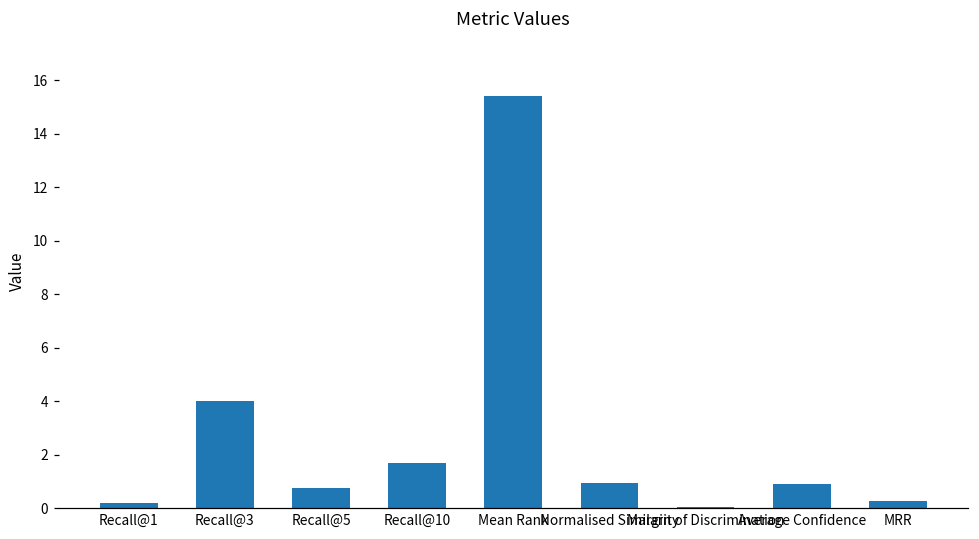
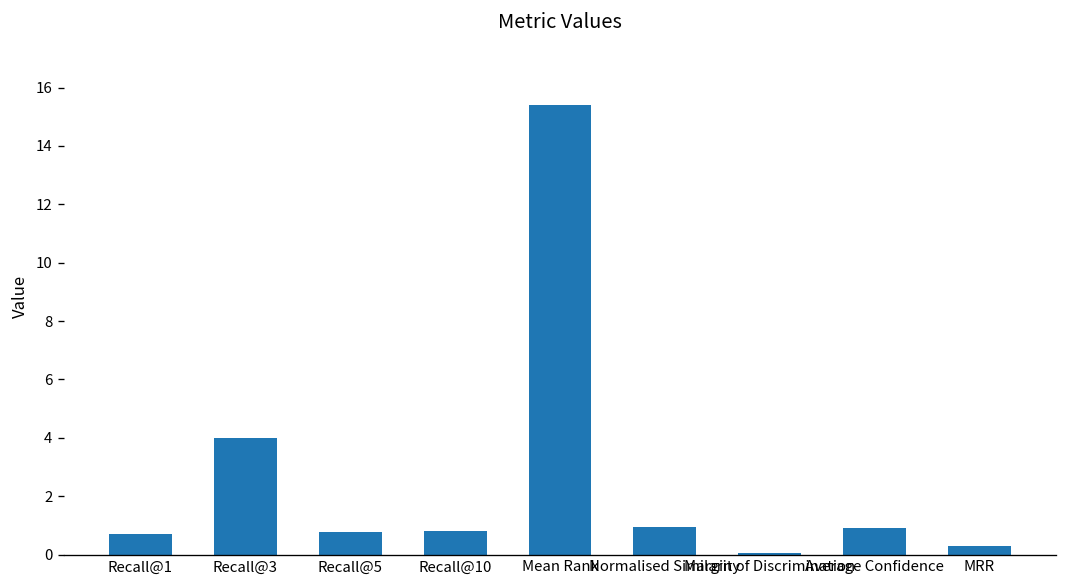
Recall@1: 0.2 -> 0.7
Recall@10: 1.7 -> 0.8
